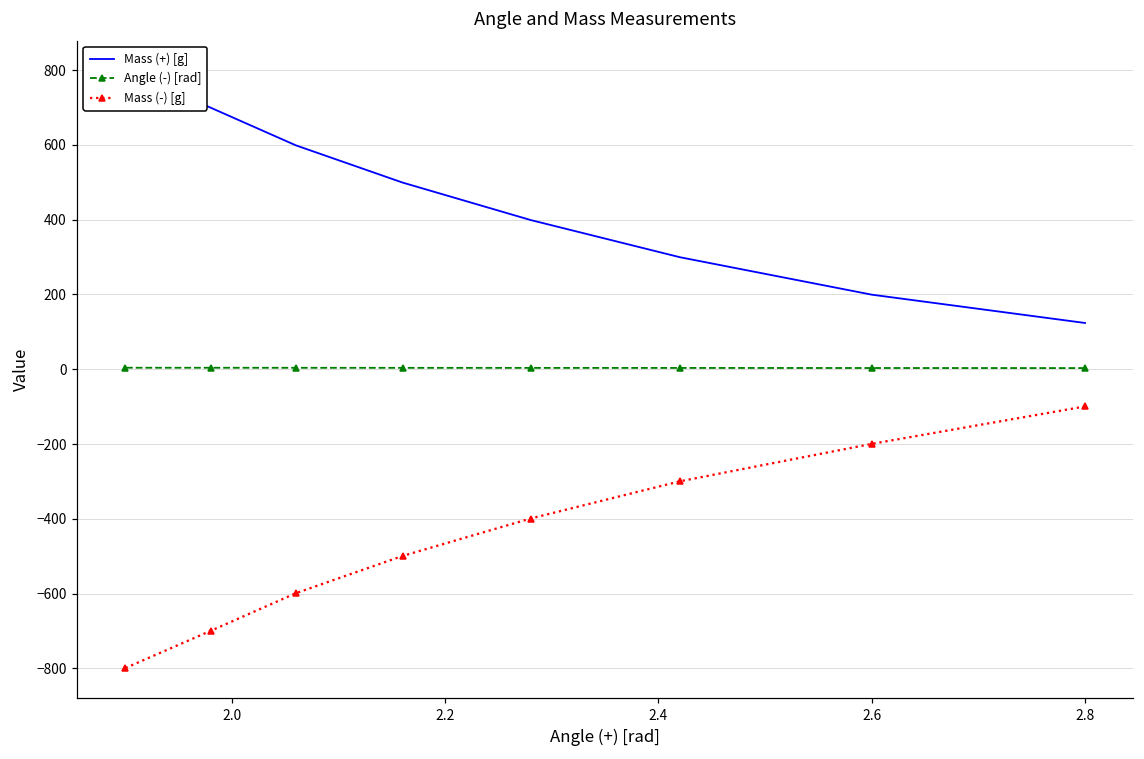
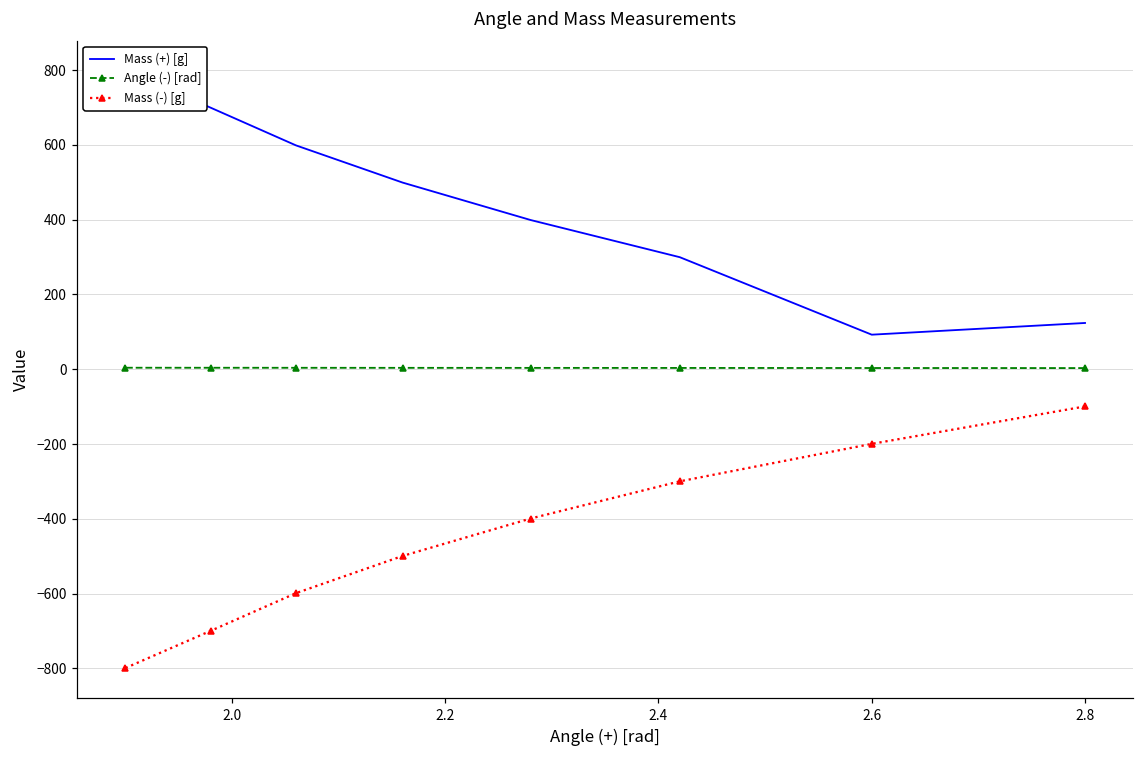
Mass (+) [g], 2.6: 200 -> 90
